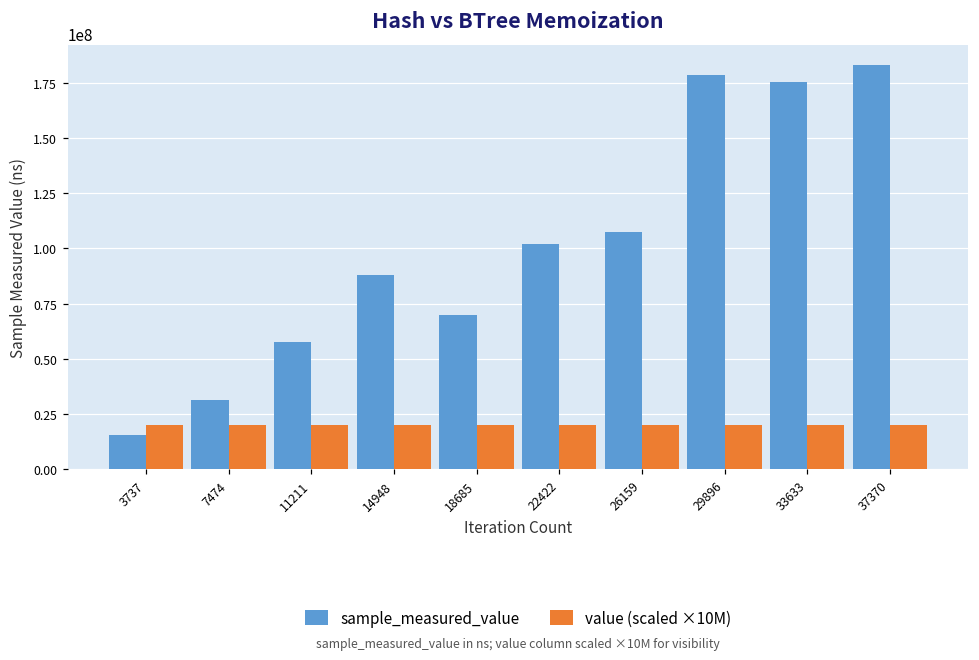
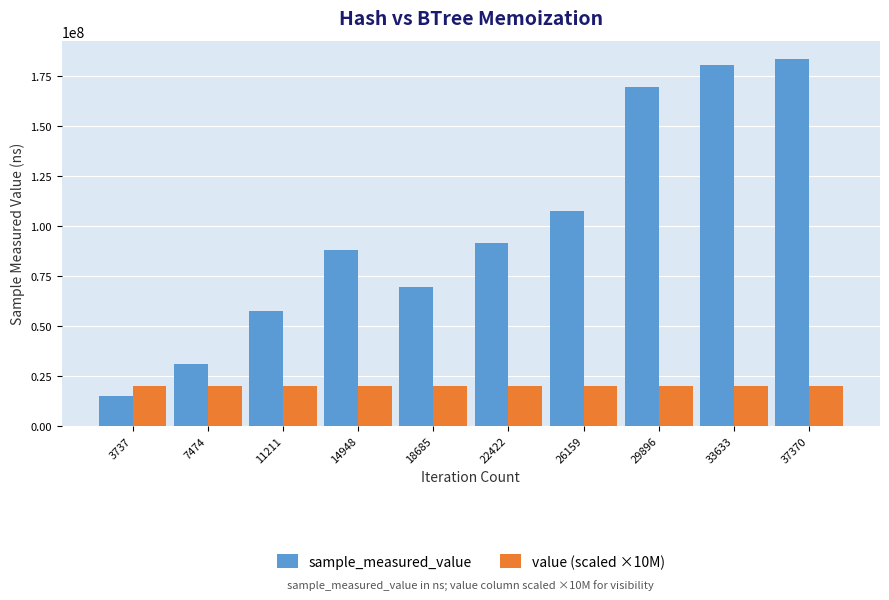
sample_measured_value, 22422: 102000000 -> 92000000
sample_measured_value, 29896: 179000000 -> 169000000
sample_measured_value, 33633: 175000000 -> 180000000
